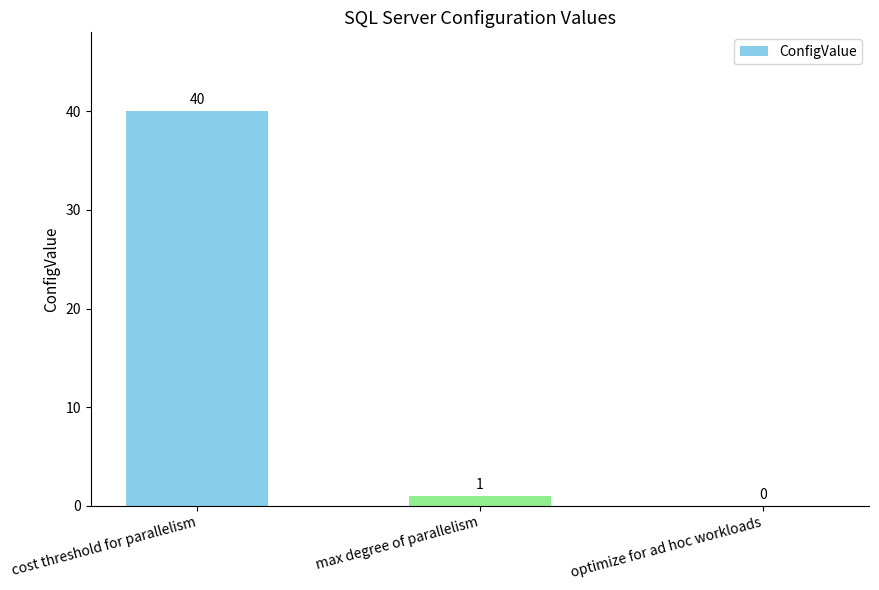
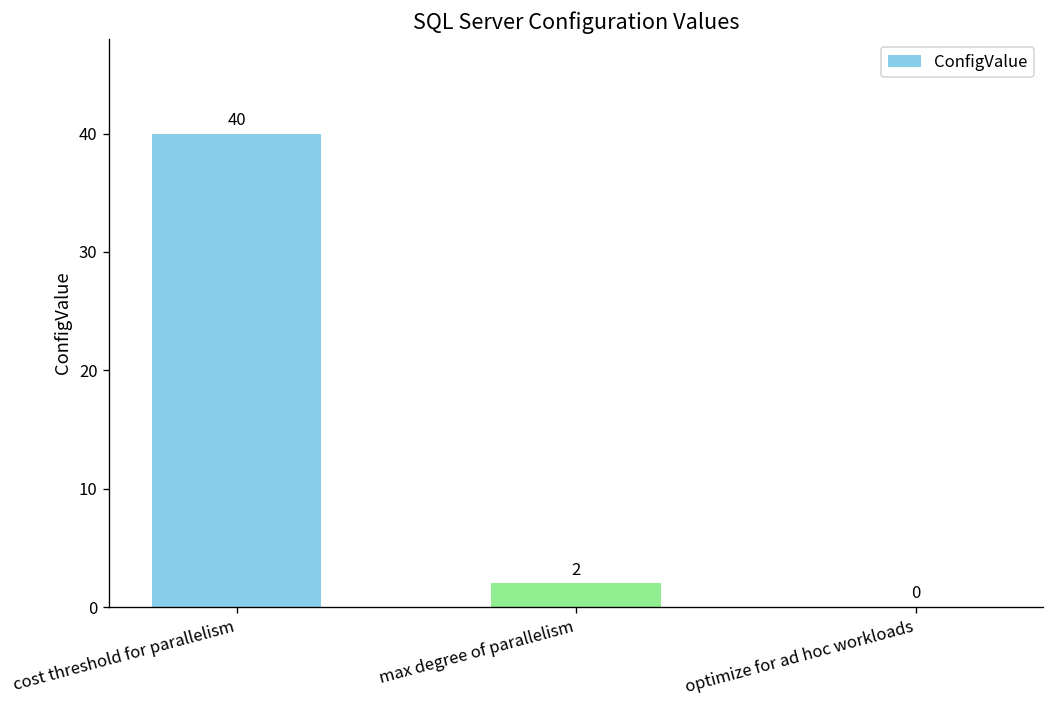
max degree of parallelism: 1 -> 2
